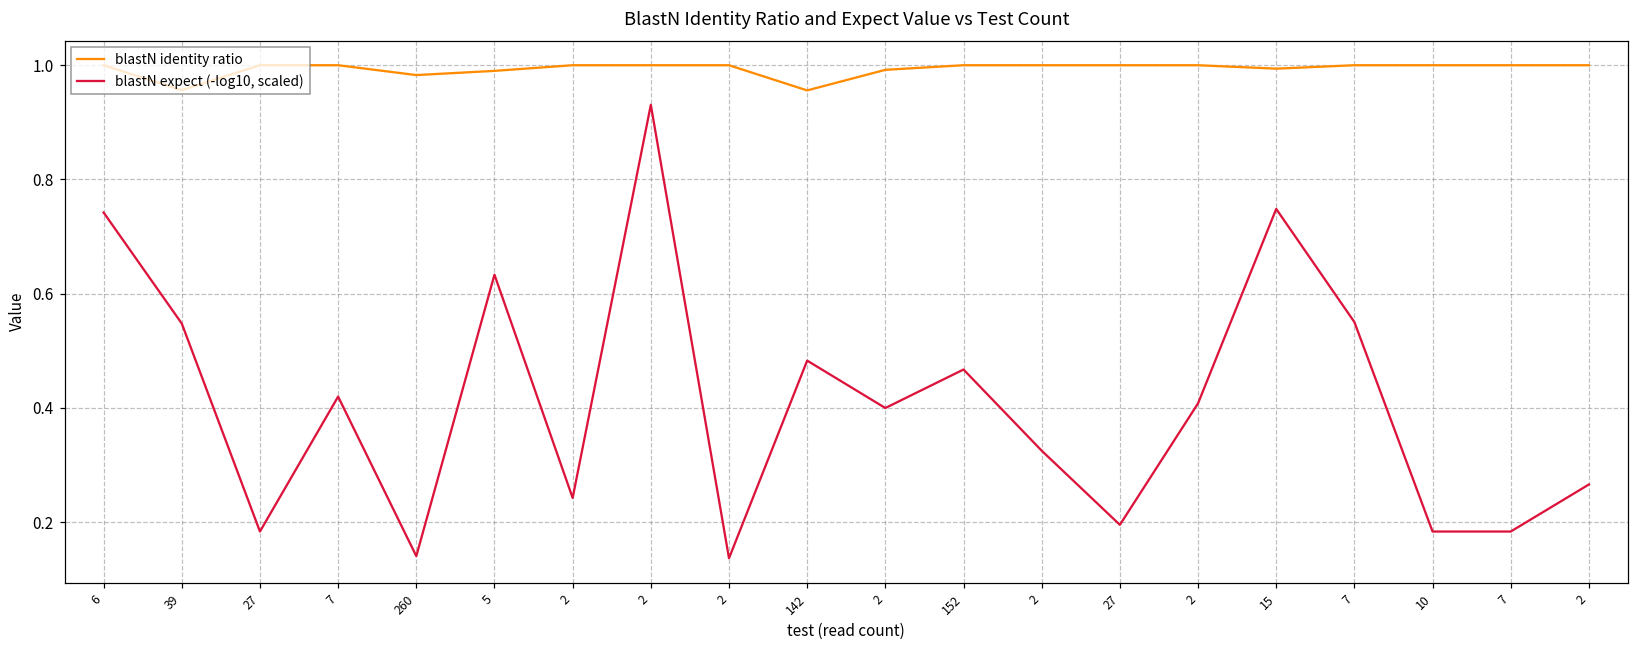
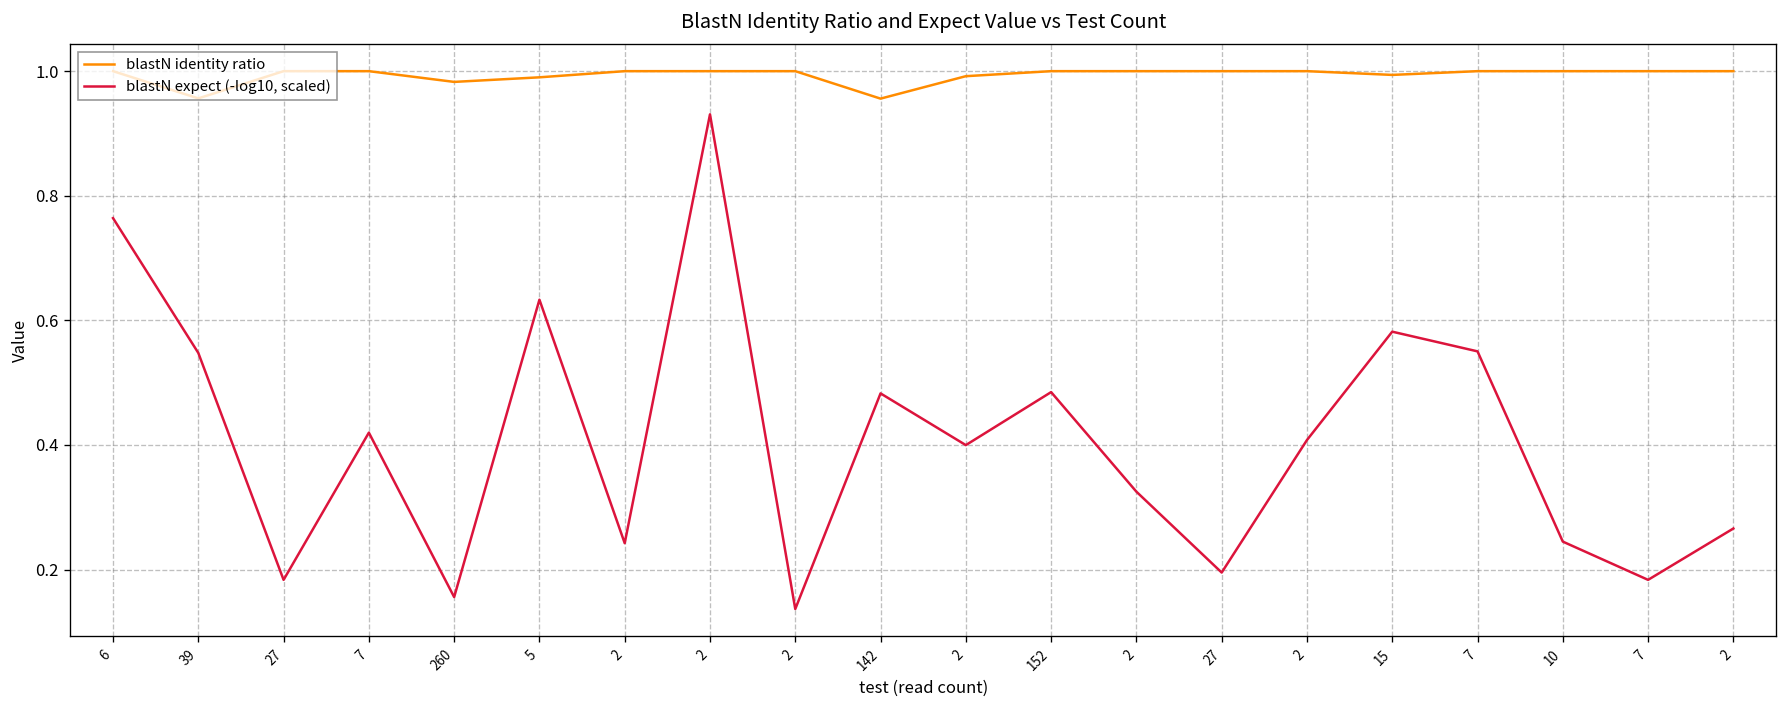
blastN expect (-log10, scaled), 6: 0.74 -> 0.76
blastN expect (-log10, scaled), 260: 0.14 -> 0.16
blastN expect (-log10, scaled), 152: 0.47 -> 0.48
blastN expect (-log10, scaled), 15: 0.75 -> 0.58
blastN expect (-log10, scaled), 10: 0.18 -> 0.24
